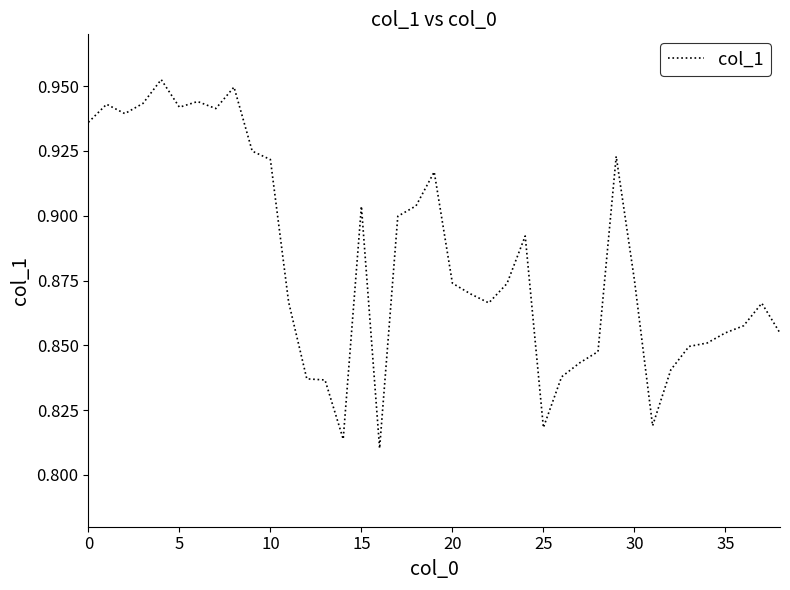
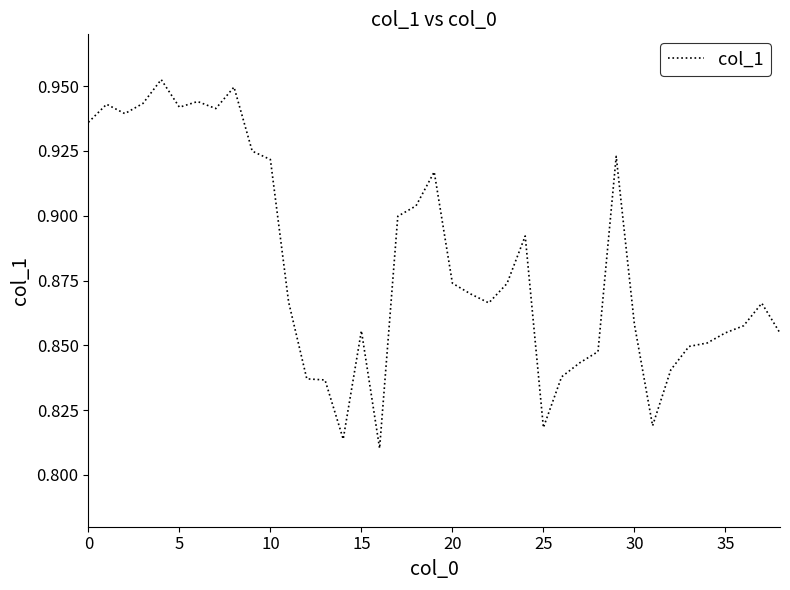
15: 0.904 -> 0.856
30: 0.875 -> 0.858
